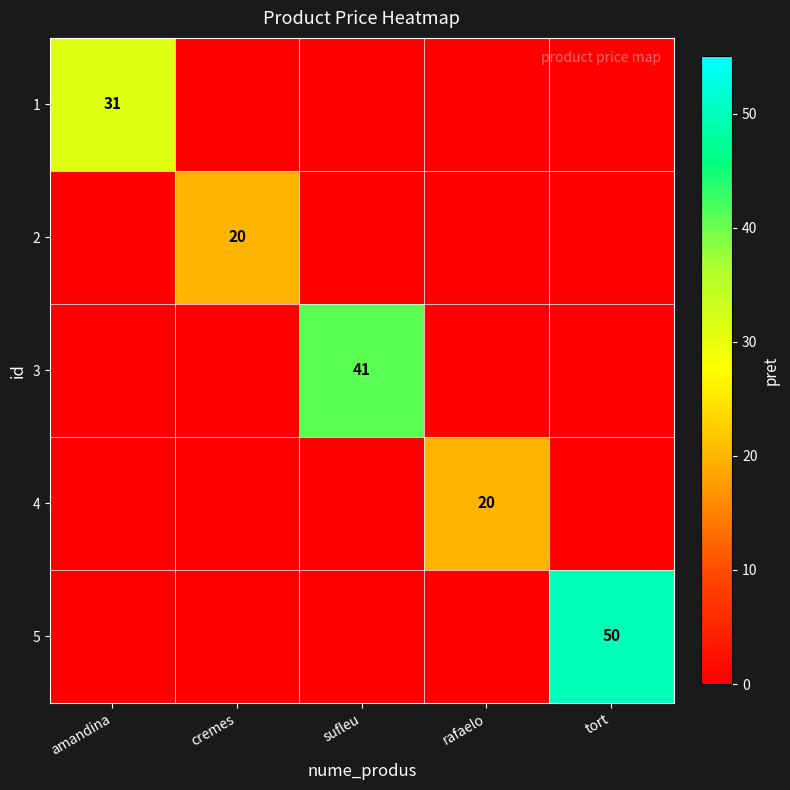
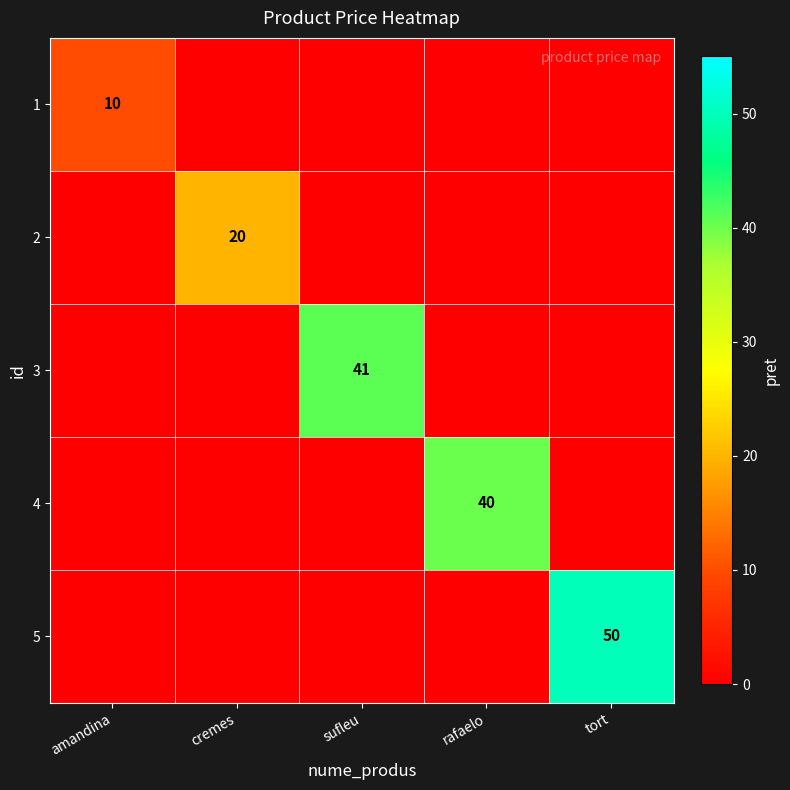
1, amandina: 31 -> 10
4, rafaelo: 20 -> 40
